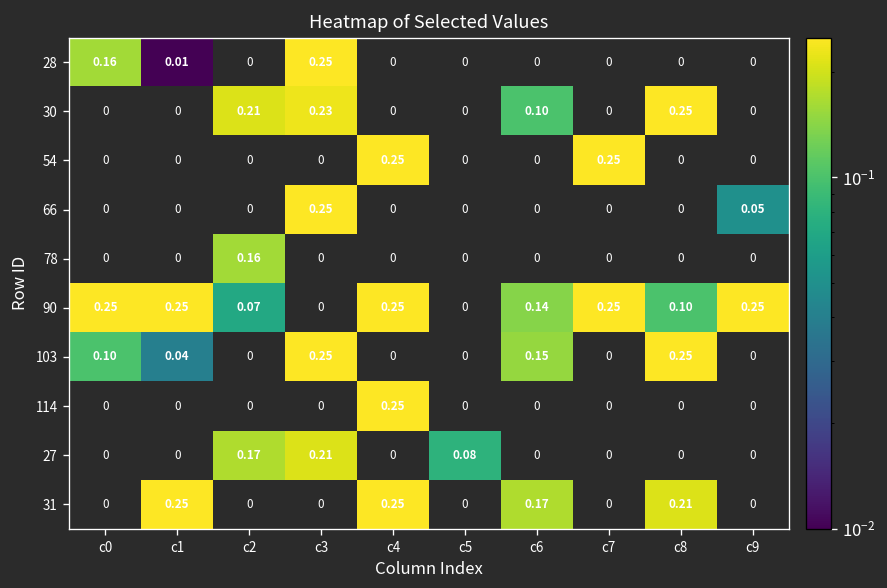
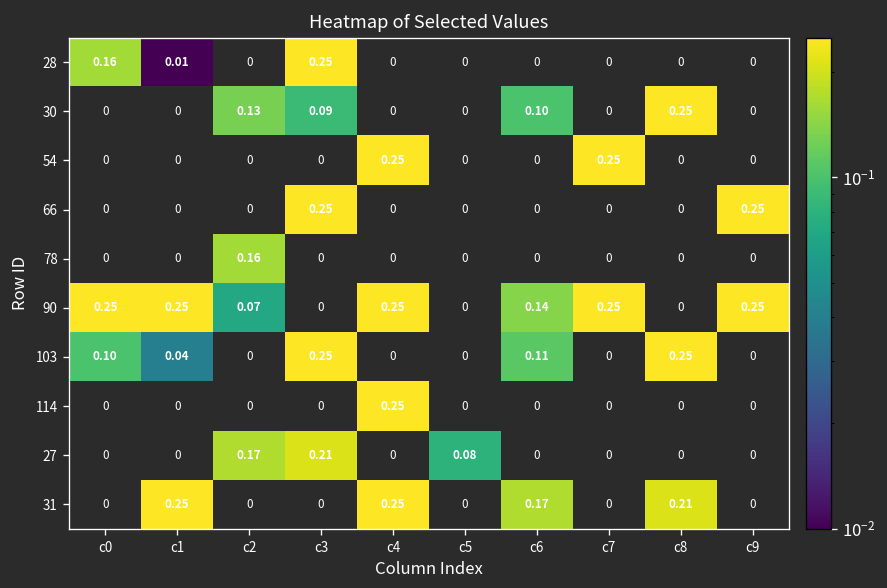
30, c2: 0.21 -> 0.13
30, c3: 0.23 -> 0.09
66, c9: 0.05 -> 0.25
90, c8: 0.10 -> 0
103, c6: 0.15 -> 0.11
